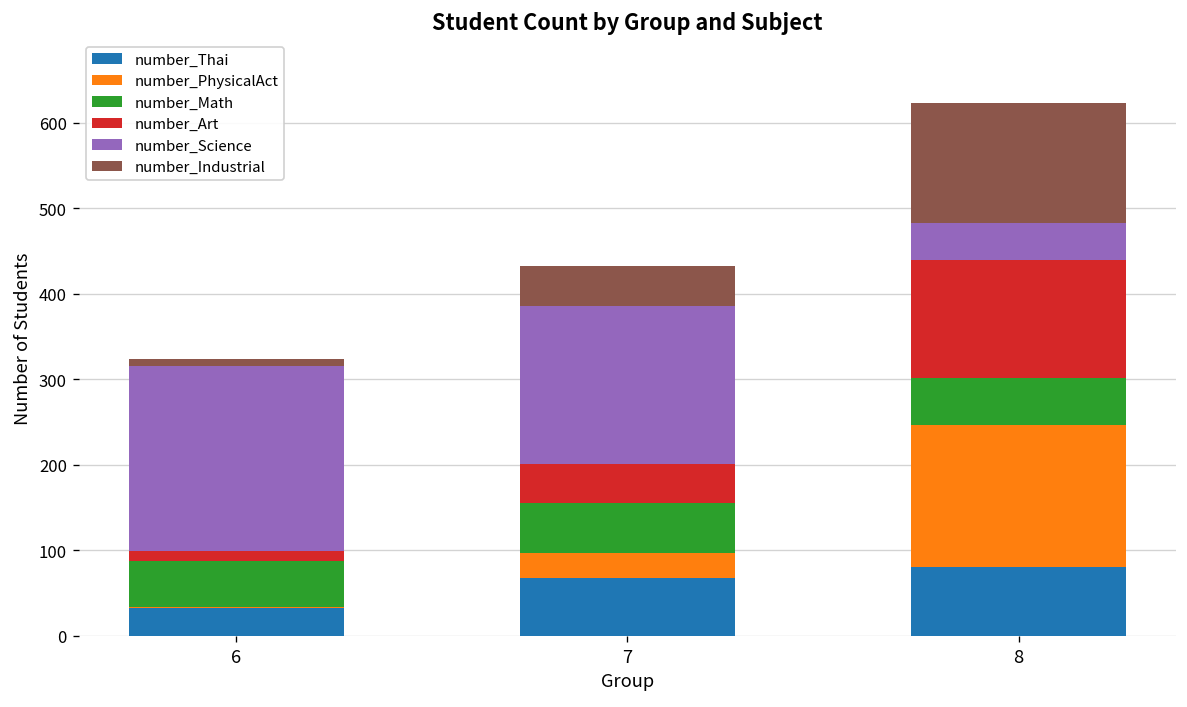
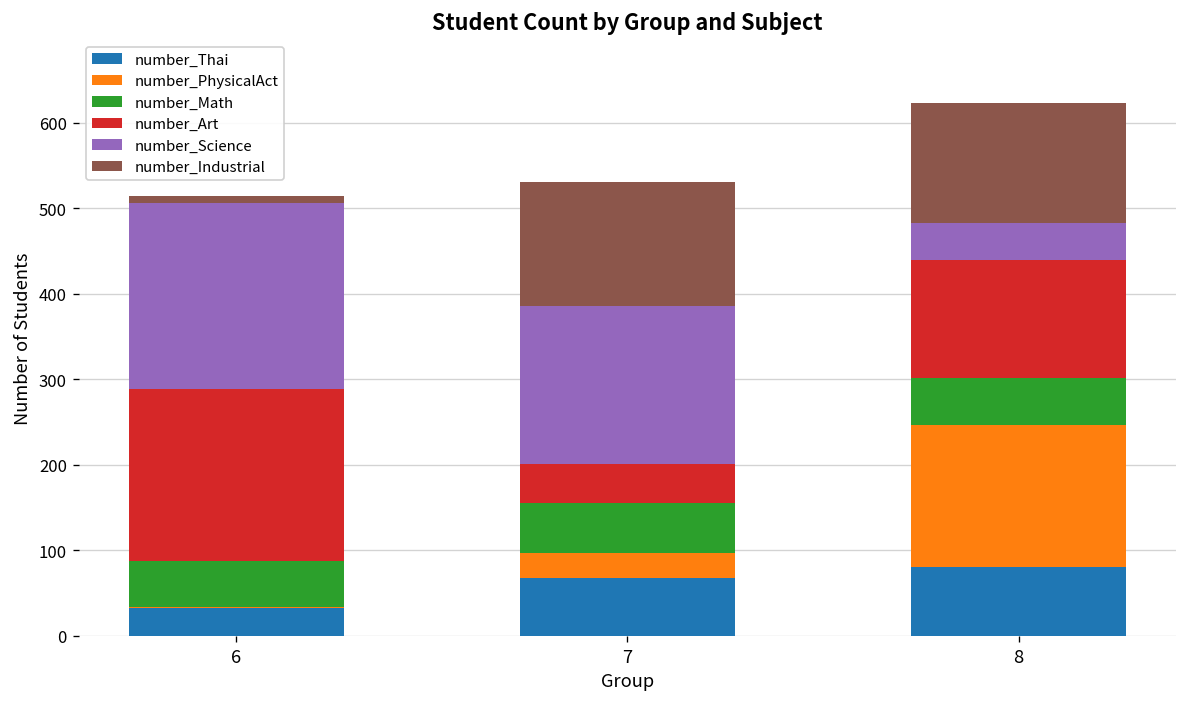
number_Art, 6: 10 -> 200
number_Industrial, 7: 50 -> 150
